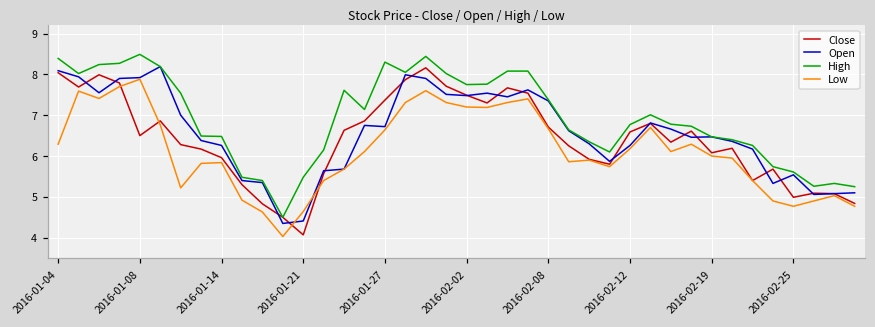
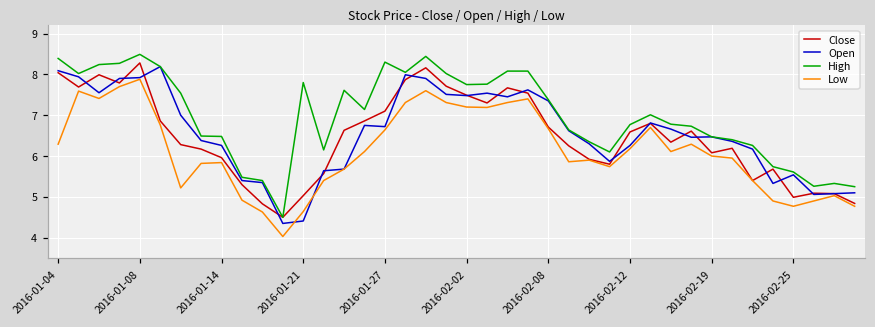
Close, 2016-01-08: 6.5 -> 8.3
Close, 2016-01-21: 4.1 -> 5.0
High, 2016-01-21: 5.5 -> 7.8
Close, 2016-01-27: 7.4 -> 7.1
